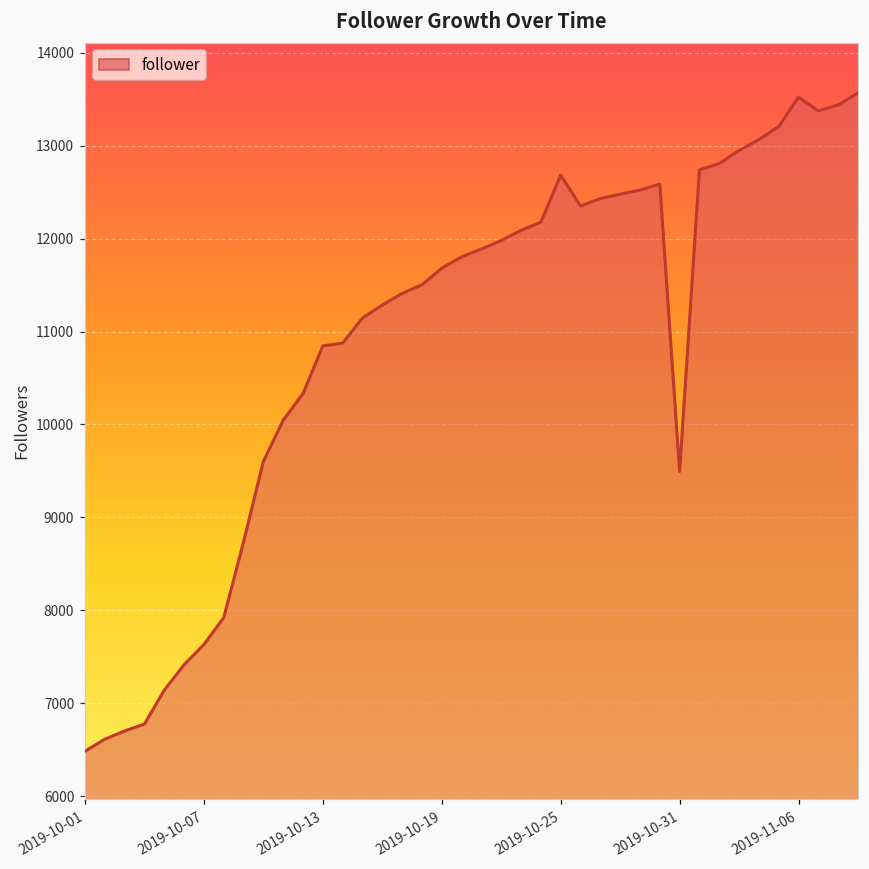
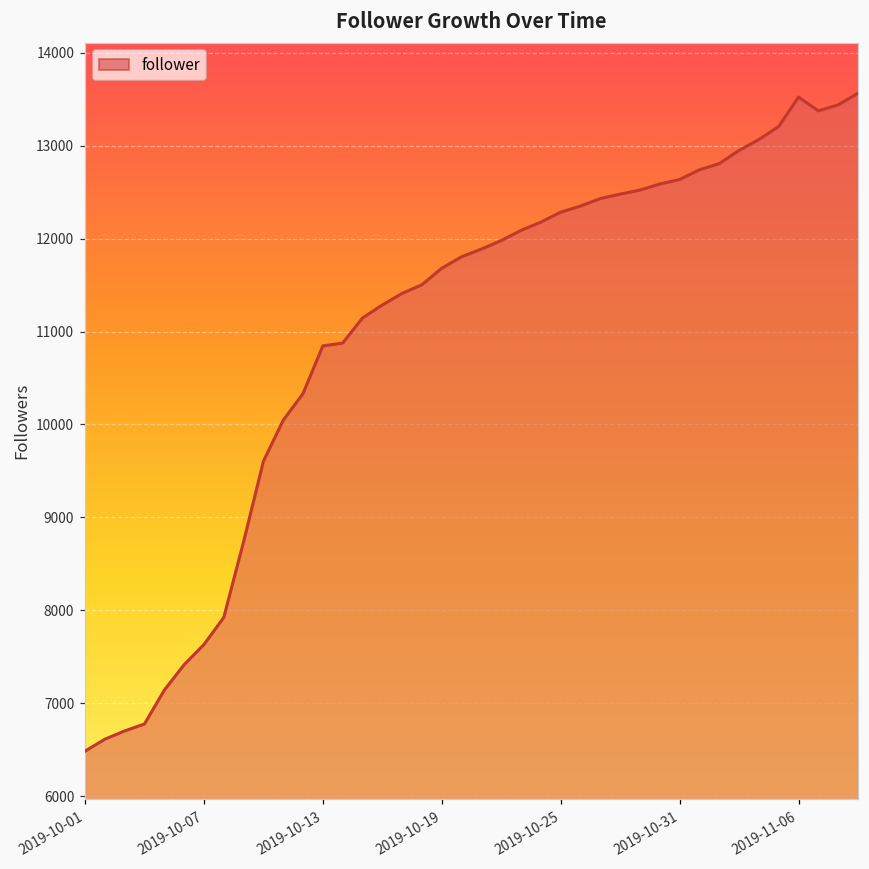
2019-10-25: 12700 -> 12300
2019-10-31: 9500 -> 12600
